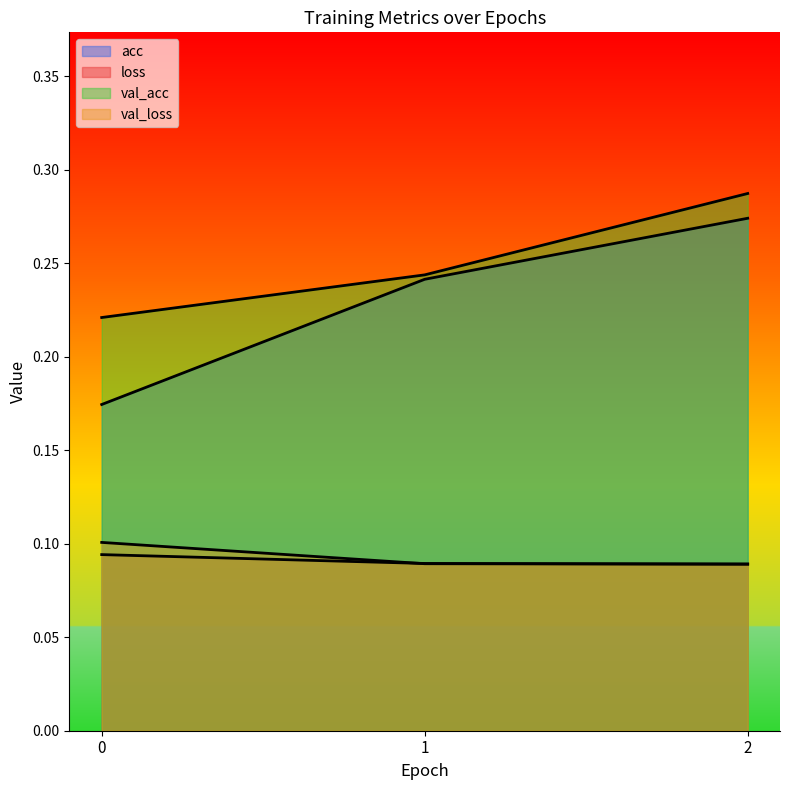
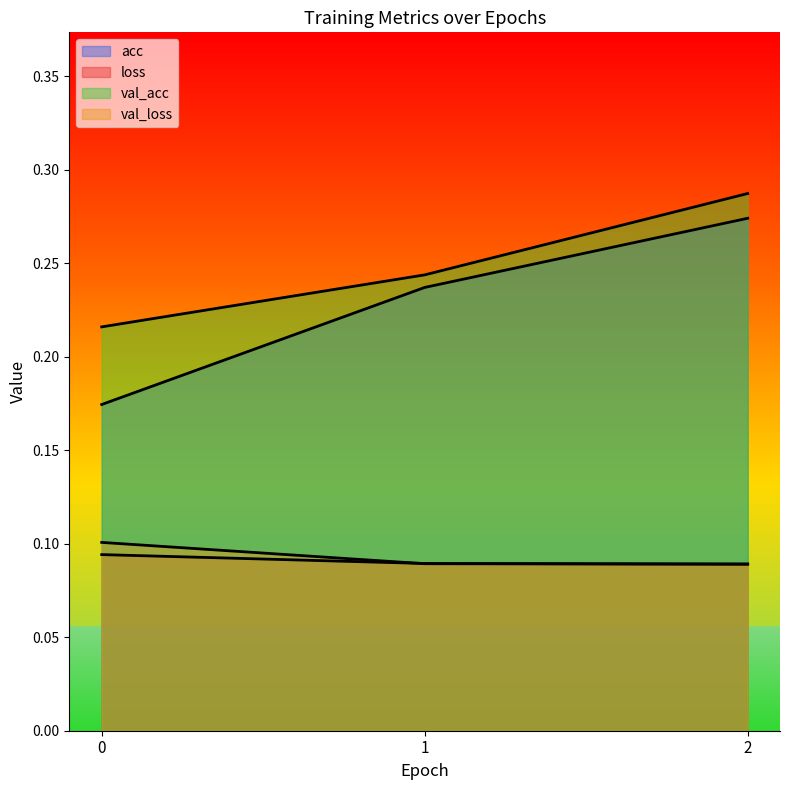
val_acc, 0: 0.221 -> 0.216
acc, 1: 0.241 -> 0.237
